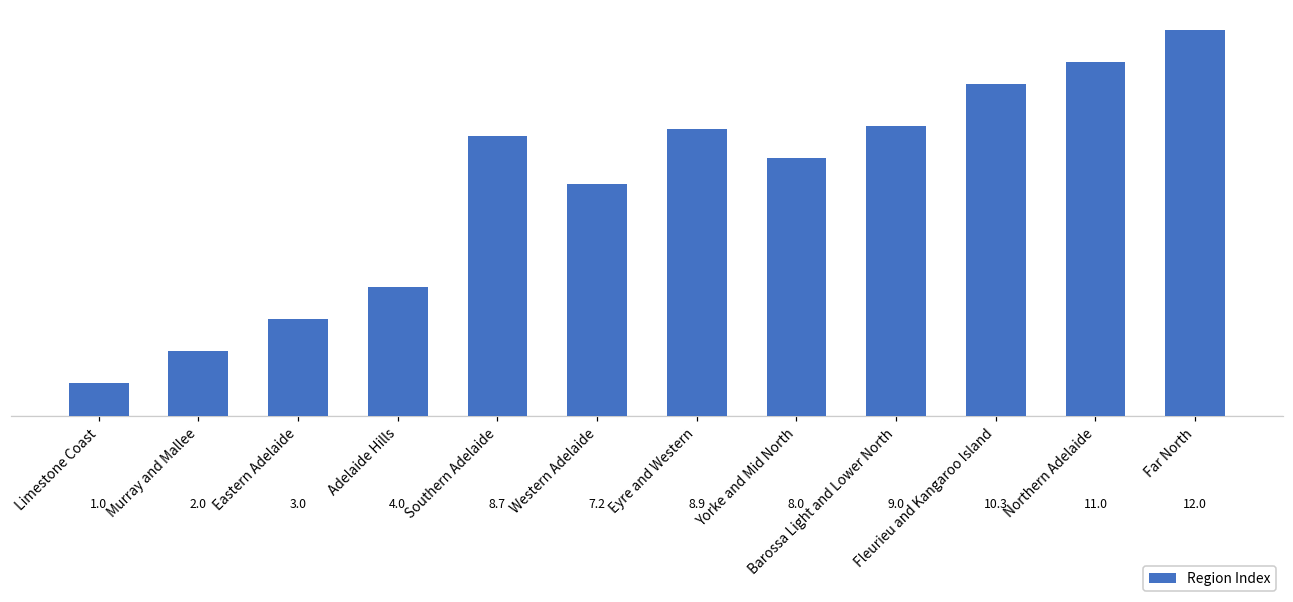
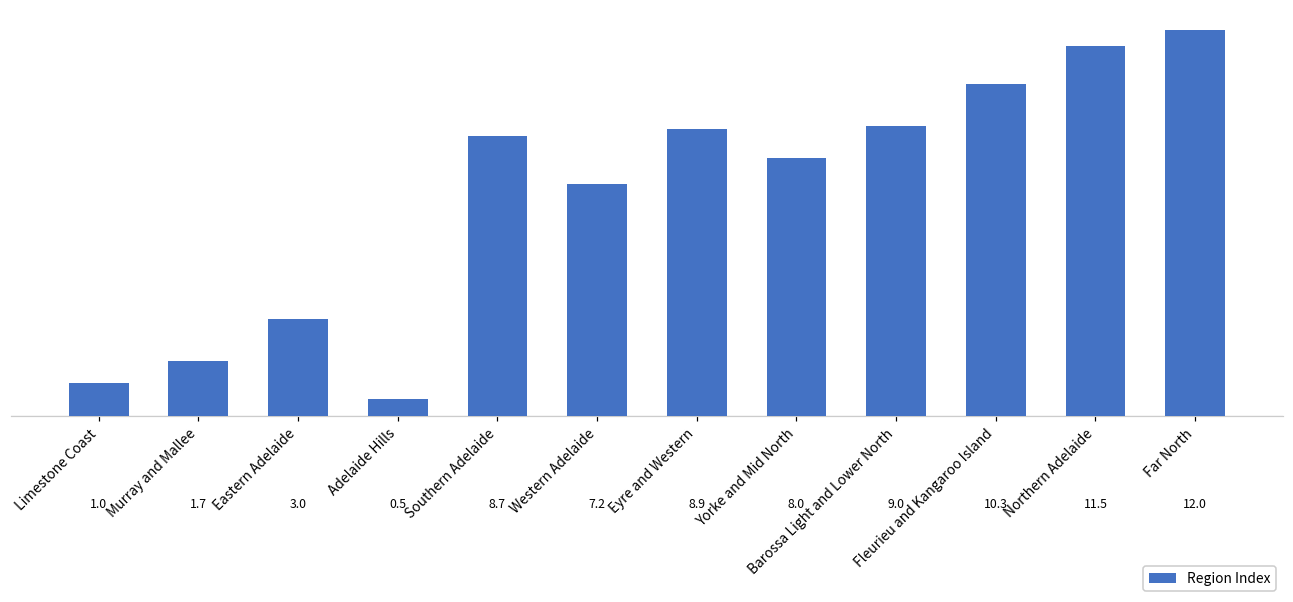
Murray and Mallee: 2.0 -> 1.7
Adelaide Hills: 4.0 -> 0.5
Northern Adelaide: 11.0 -> 11.5
